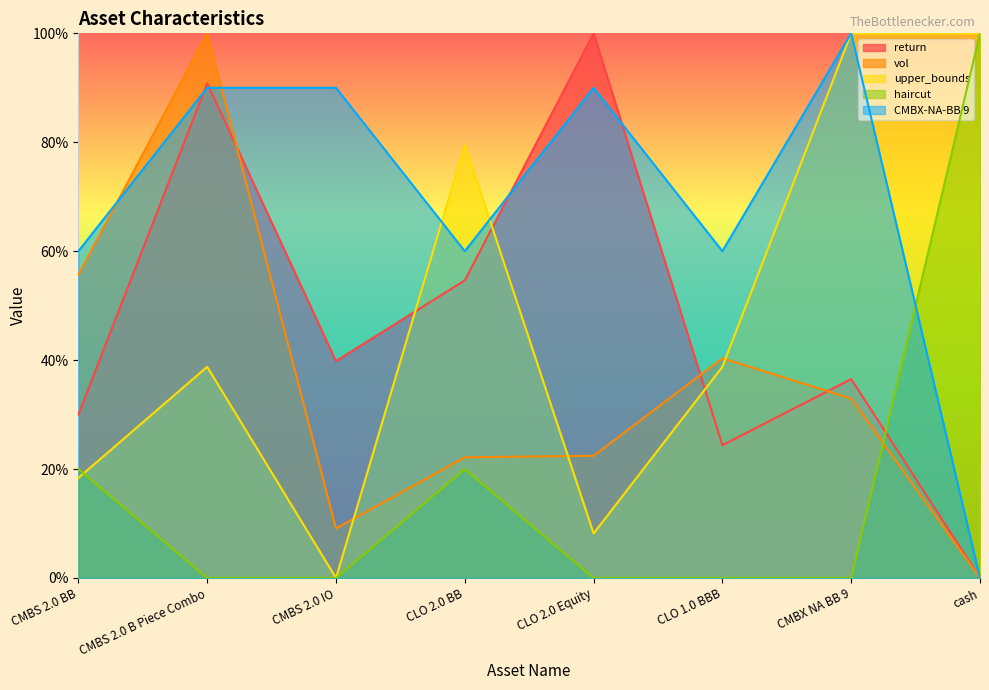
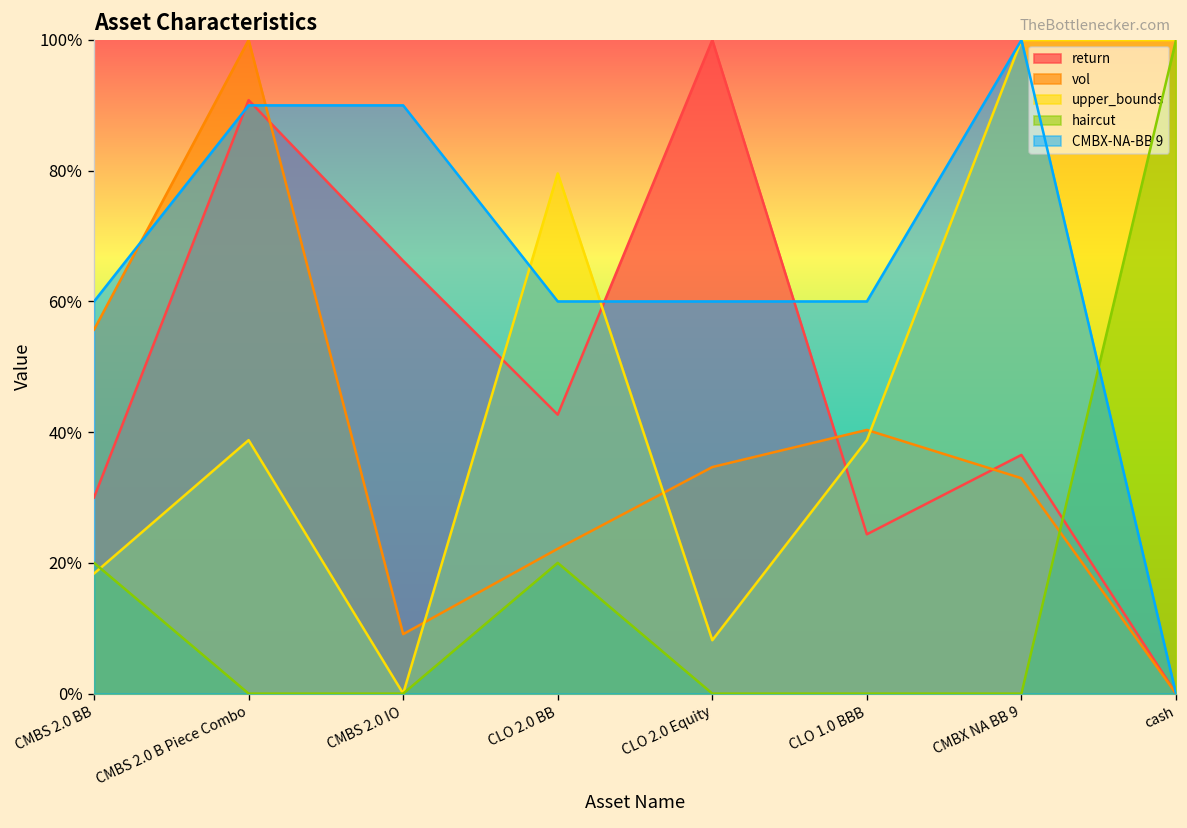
return, CMBS 2.0 IO: 40% -> 66%
return, CLO 2.0 BB: 55% -> 43%
vol, CLO 2.0 Equity: 22% -> 35%
CMBX-NA-BB 9, CLO 2.0 Equity: 90% -> 60%
